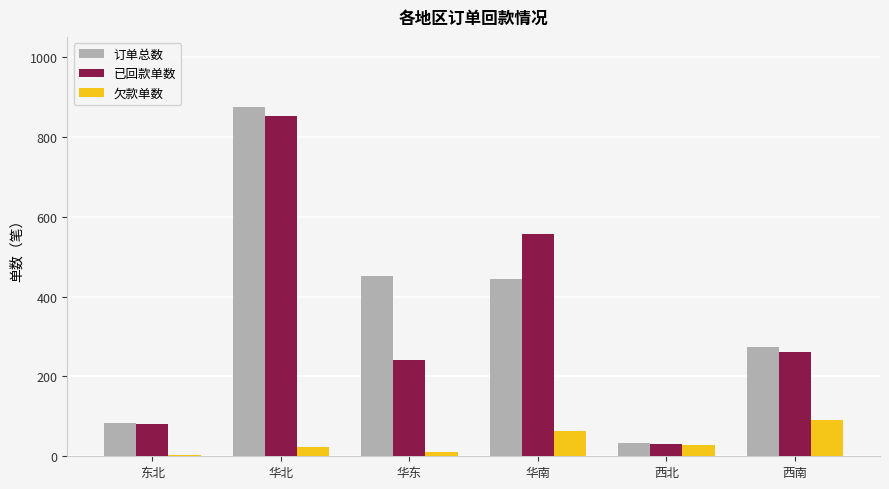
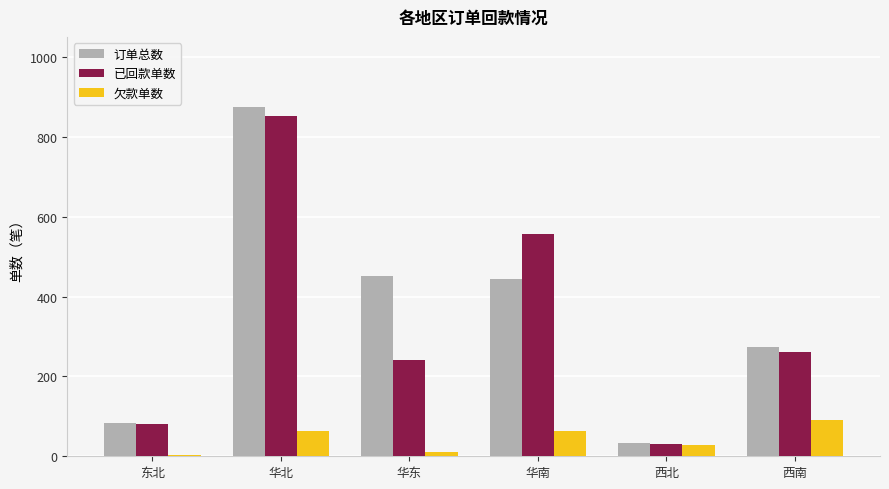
欠款单数, 华北: 20 -> 60
